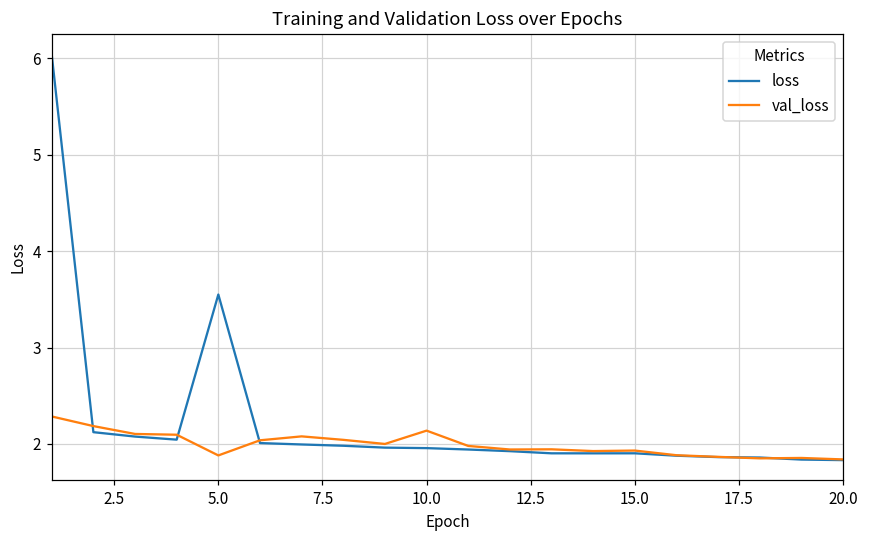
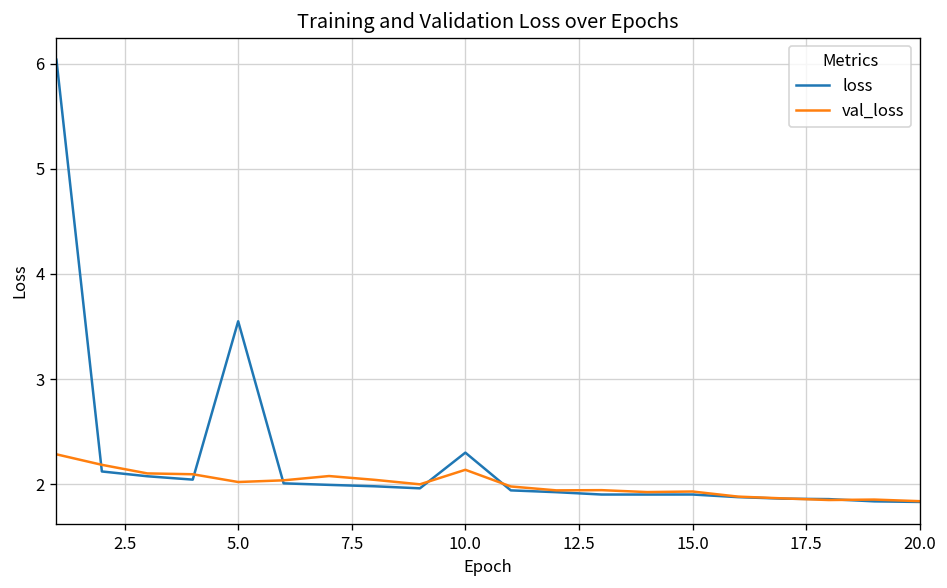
val_loss, 5.0: 1.9 -> 2.0
loss, 10.0: 2.0 -> 2.3
